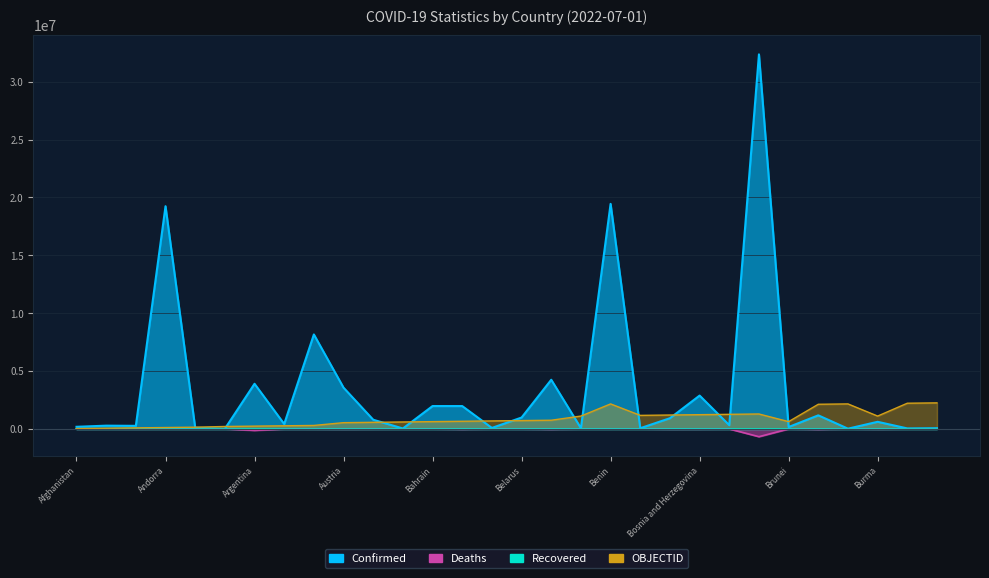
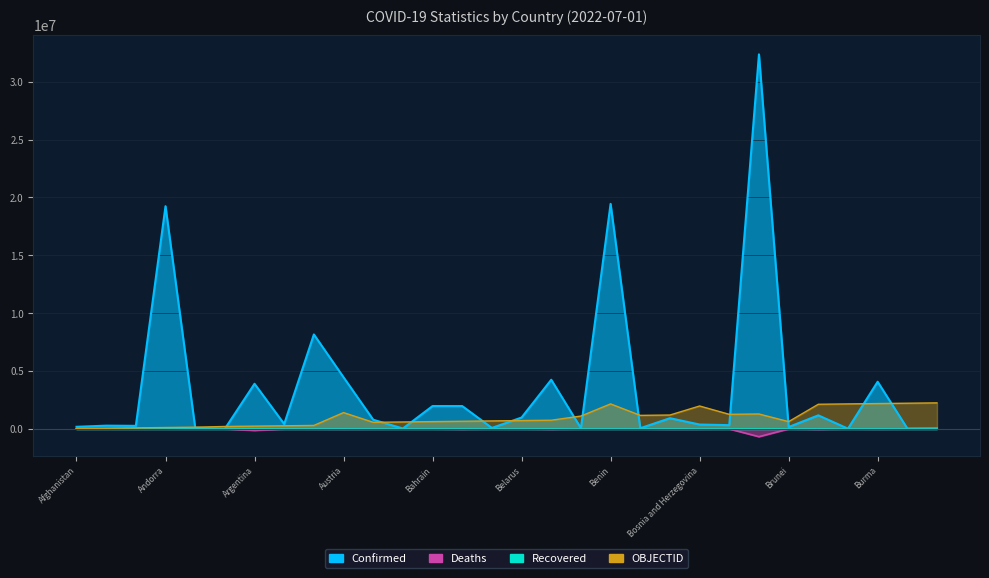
Confirmed, Austria: 3600000 -> 4500000
OBJECTID, Austria: 500000 -> 1400000
Confirmed, Bosnia and Herzegovina: 2900000 -> 400000
OBJECTID, Bosnia and Herzegovina: 1200000 -> 2000000
Confirmed, Burma: 600000 -> 4100000
OBJECTID, Burma: 1100000 -> 2200000
